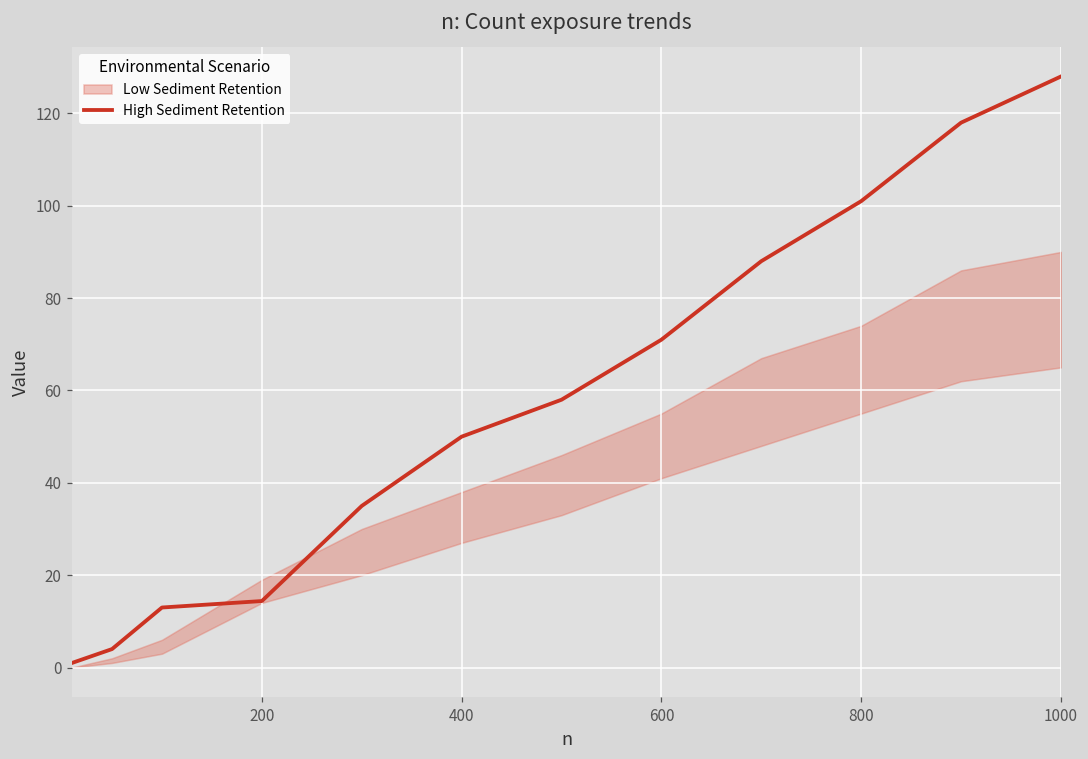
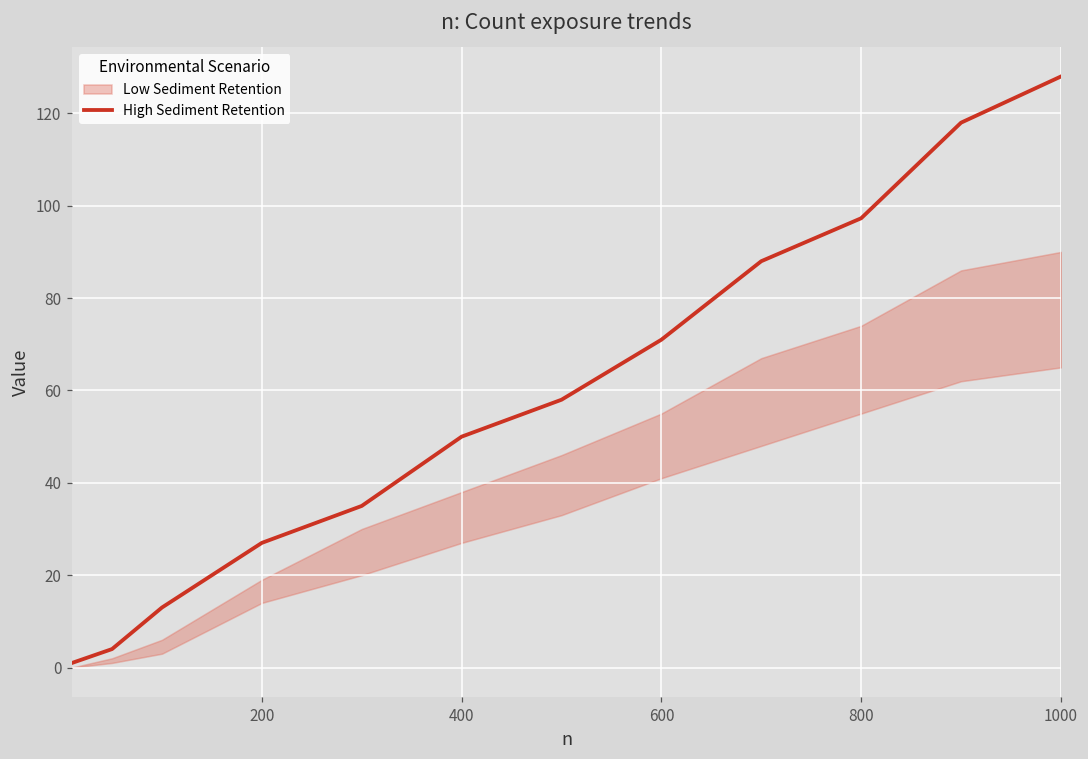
High Sediment Retention, 200: 14 -> 27
High Sediment Retention, 800: 101 -> 97
